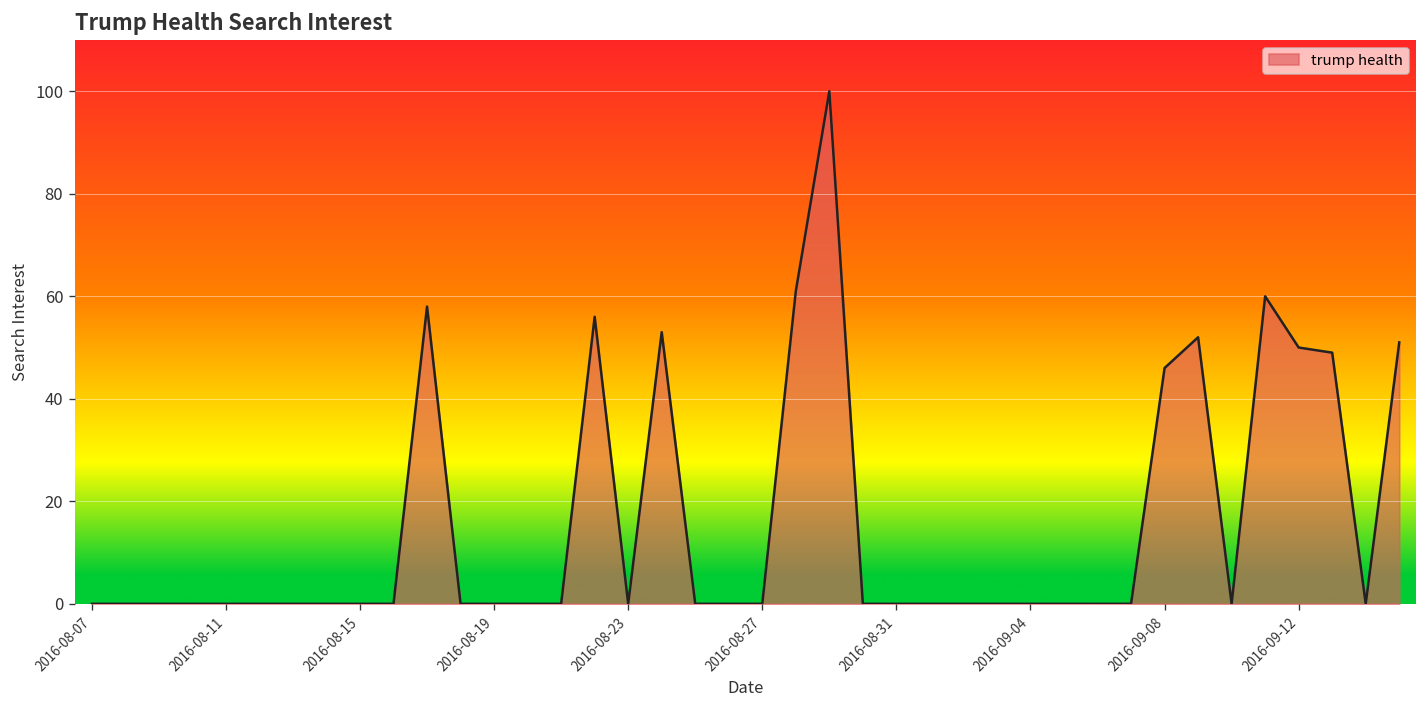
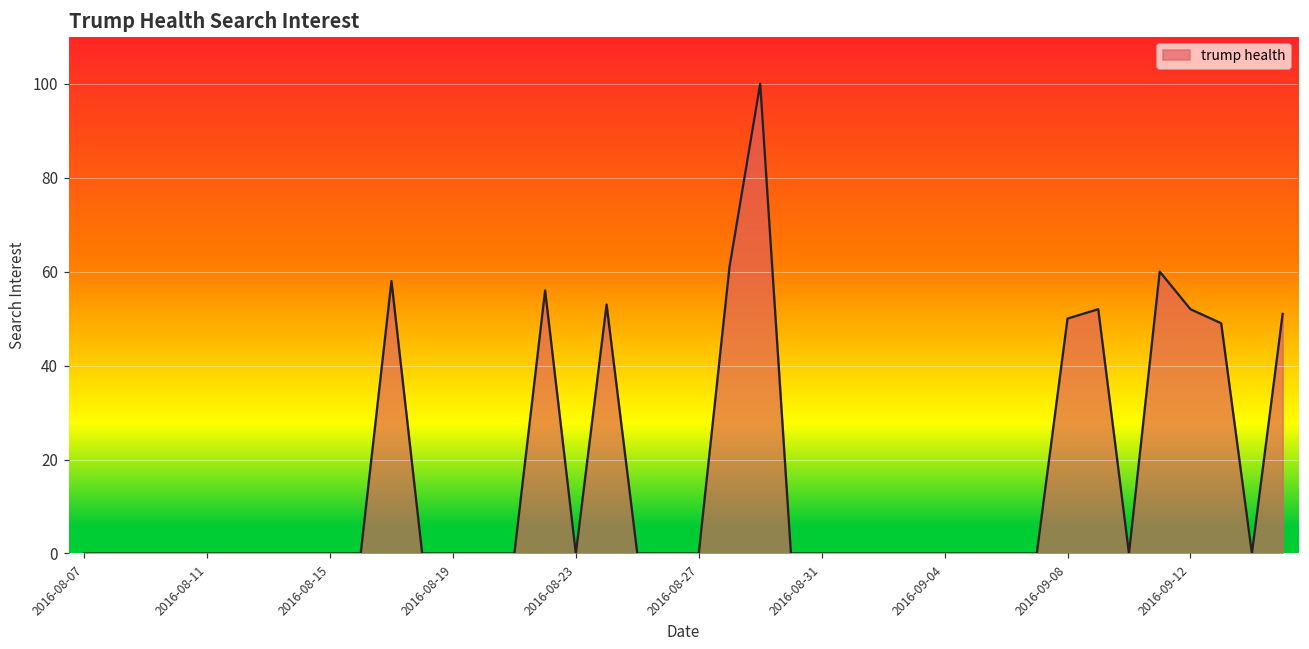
2016-09-08: 46 -> 50
2016-09-12: 50 -> 52
